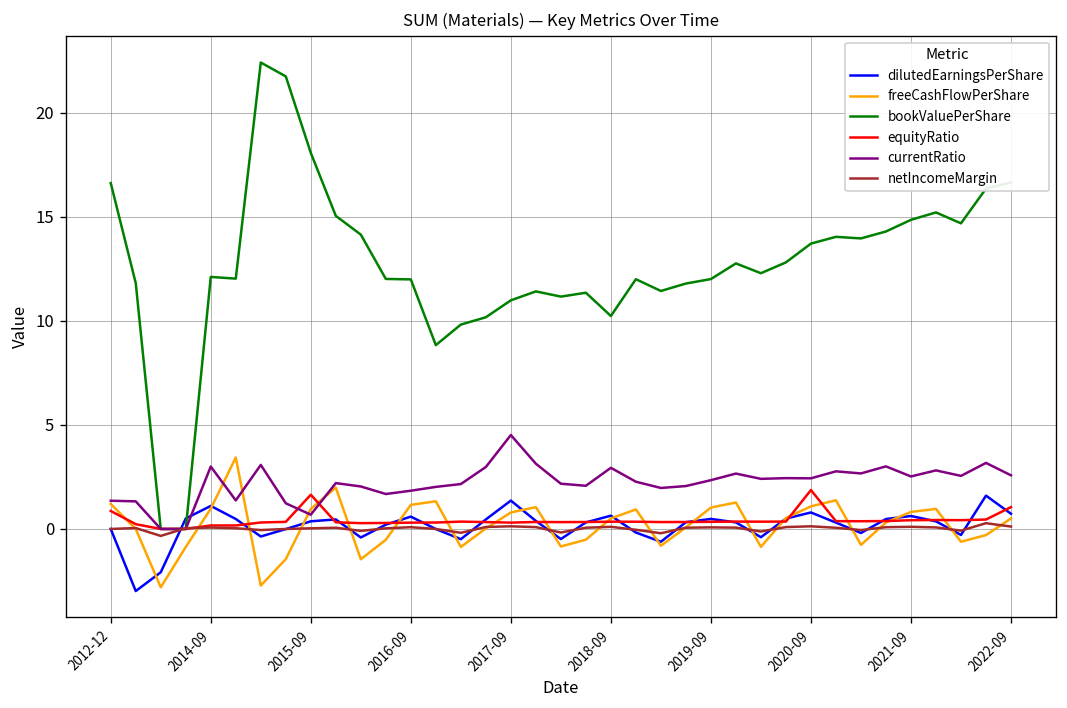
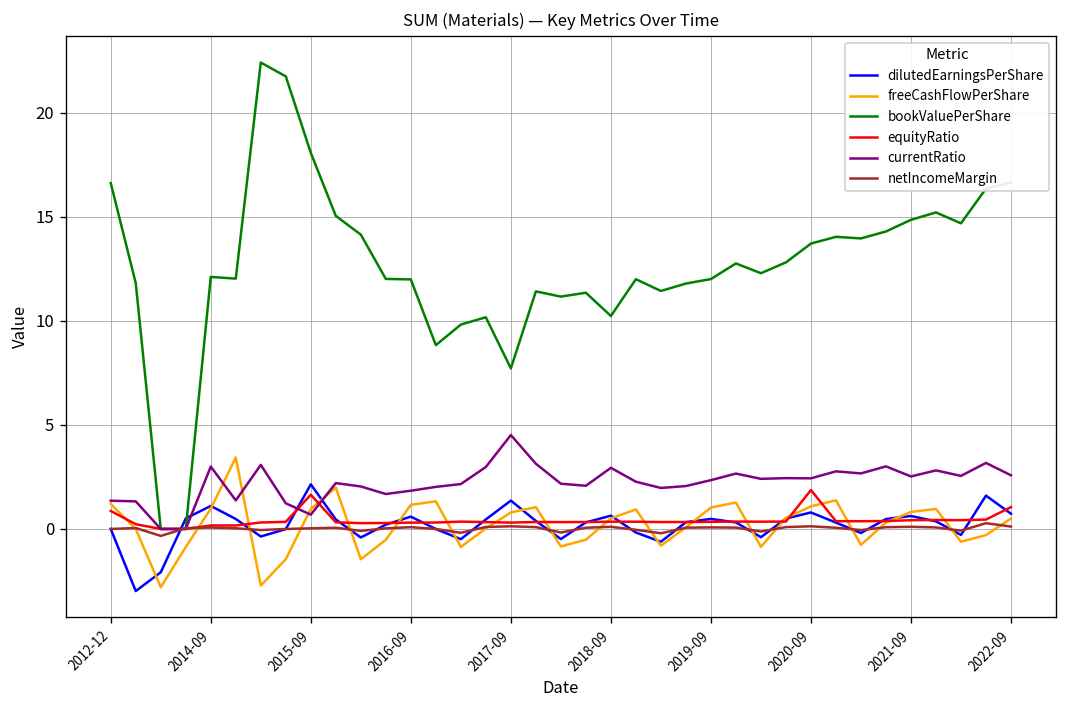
dilutedEarningsPerShare, 2015-09: 0.4 -> 2.1
bookValuePerShare, 2017-09: 11.0 -> 7.7
